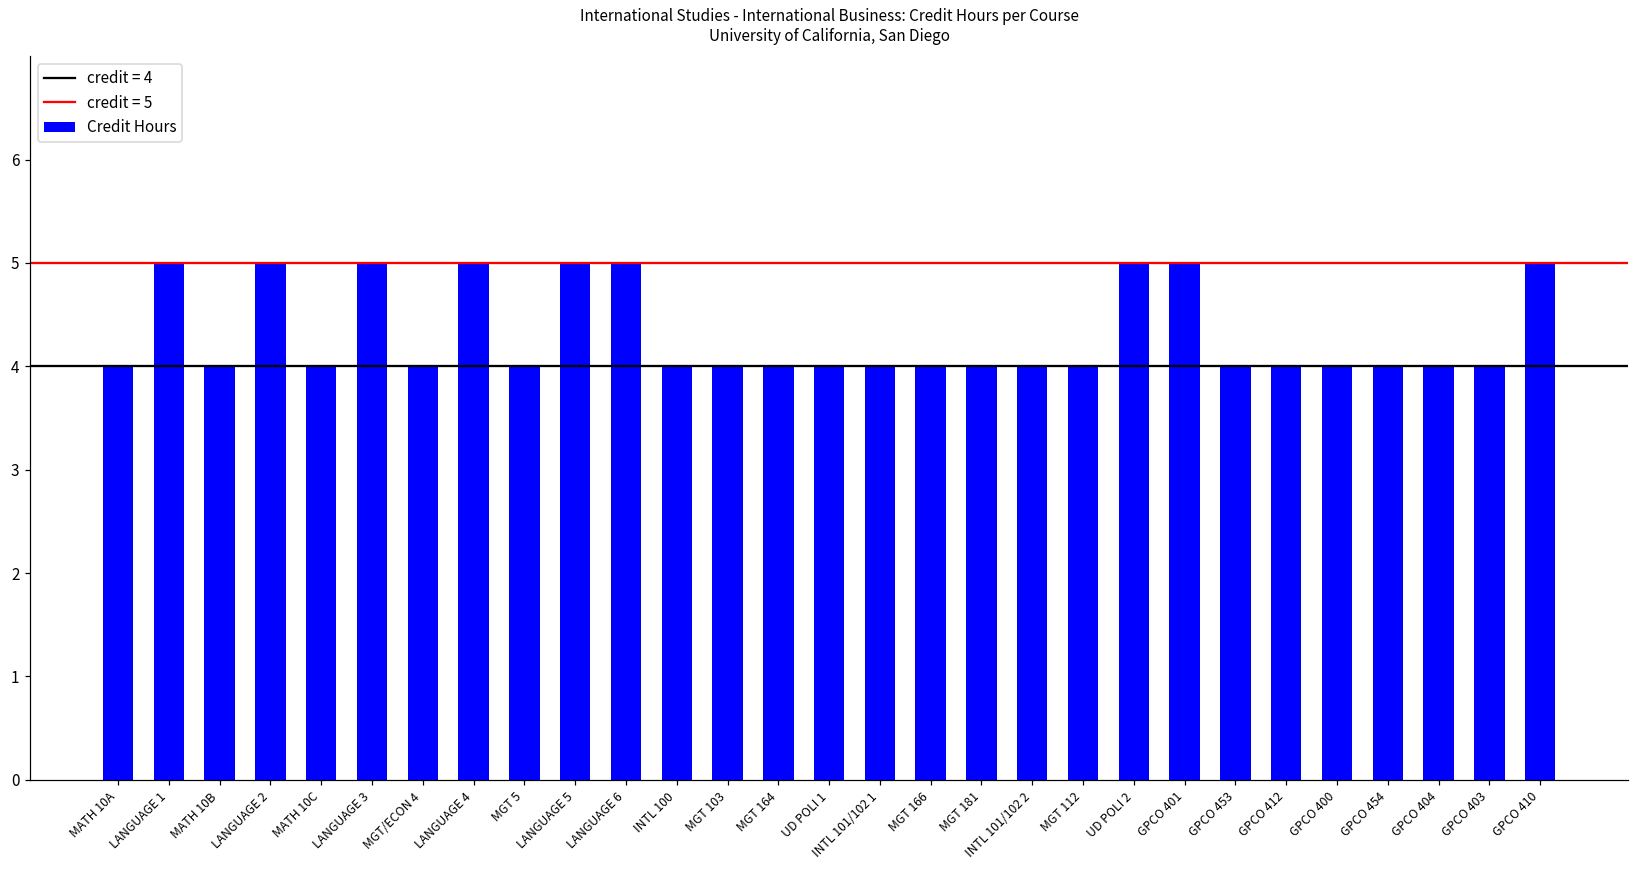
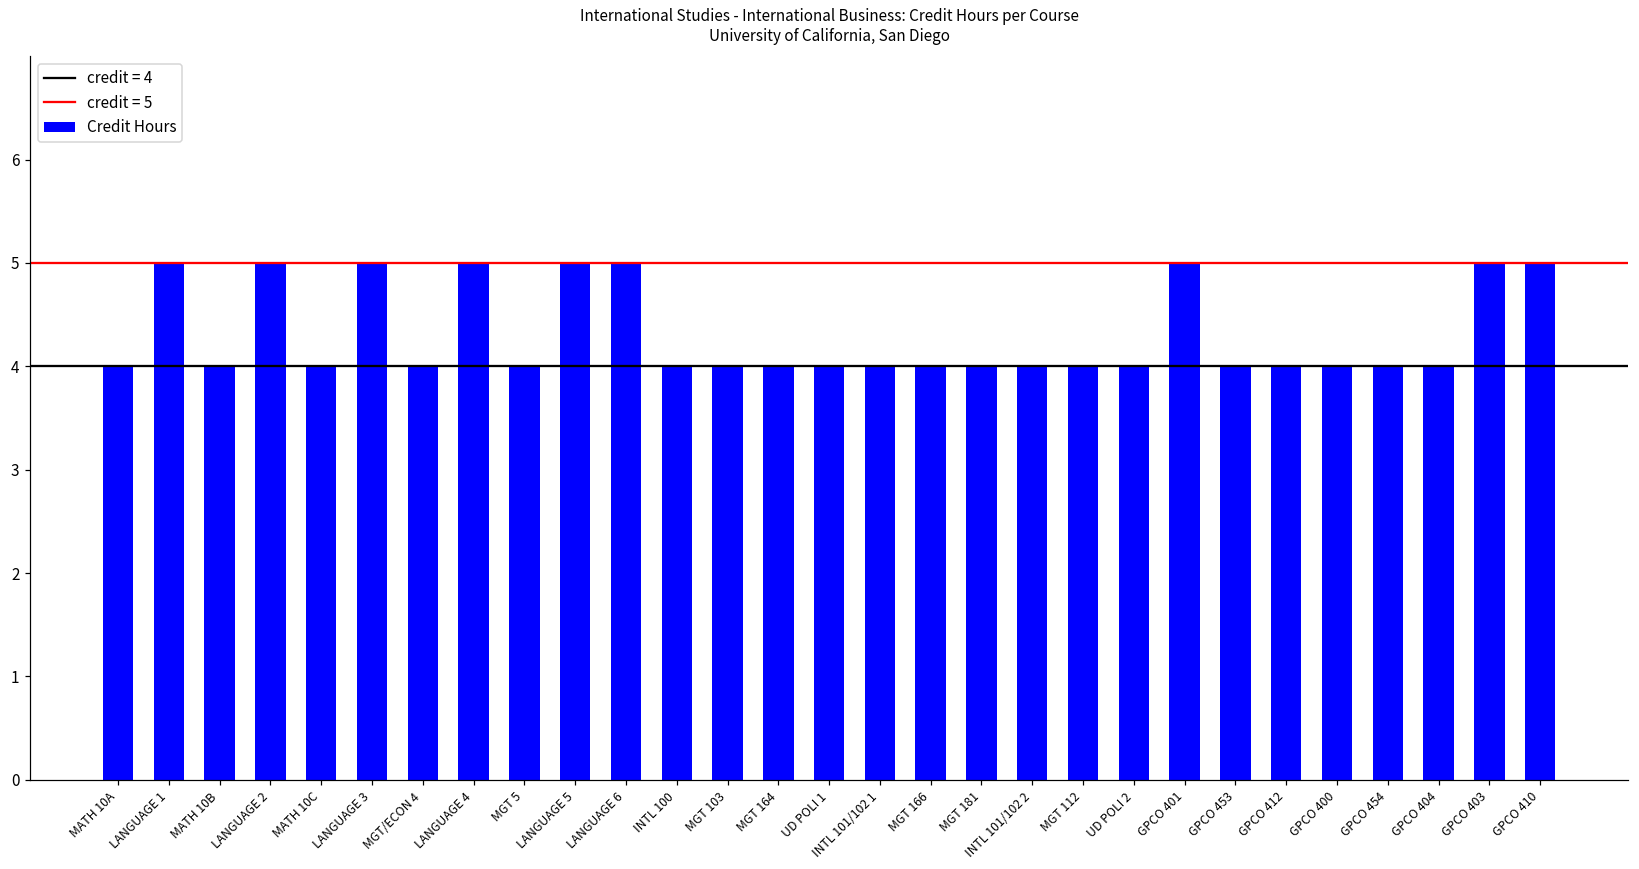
UD POLI 2: 5 -> 4
GPCO 403: 4 -> 5
